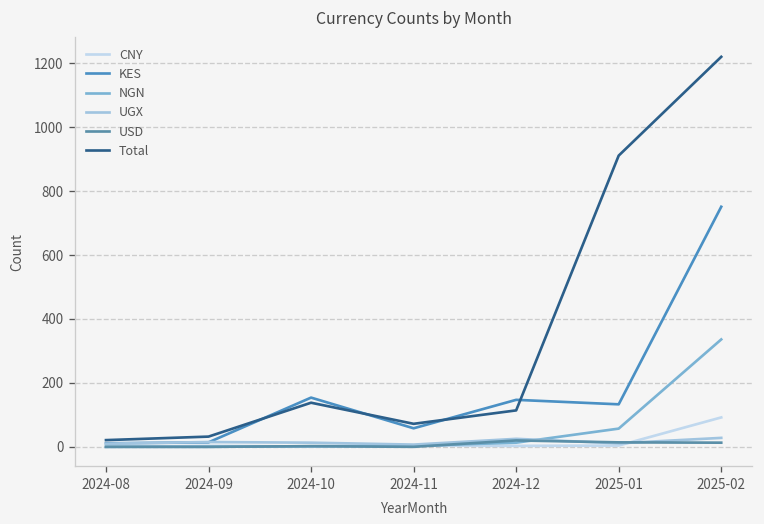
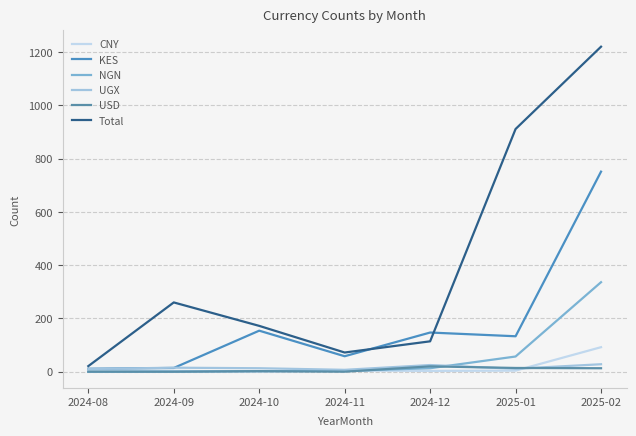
Total, 2024-09: 30 -> 260
Total, 2024-10: 140 -> 170
